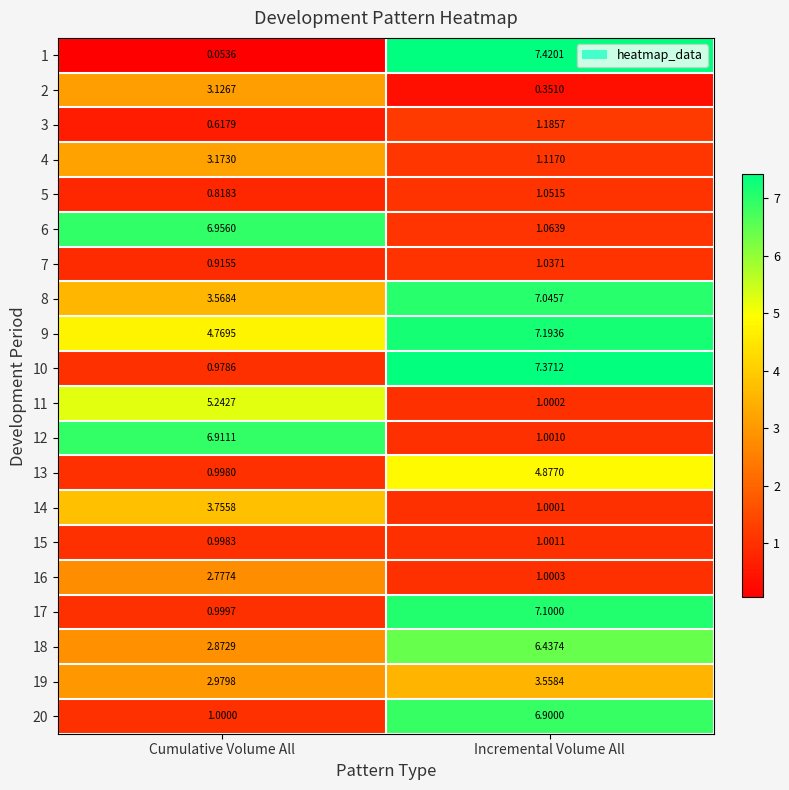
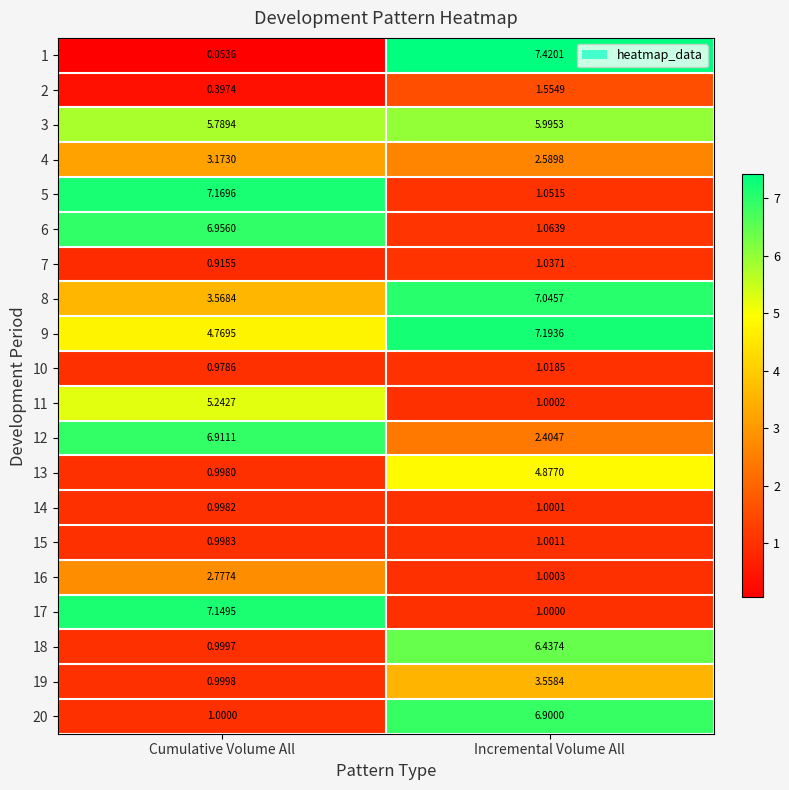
2, Cumulative Volume All: 3.1267 -> 0.3974
2, Incremental Volume All: 0.3510 -> 1.5549
3, Cumulative Volume All: 0.6179 -> 5.7894
3, Incremental Volume All: 1.1857 -> 5.9953
4, Incremental Volume All: 1.1170 -> 2.5898
5, Cumulative Volume All: 0.8183 -> 7.1696
10, Incremental Volume All: 7.3712 -> 1.0185
12, Incremental Volume All: 1.0010 -> 2.4047
14, Cumulative Volume All: 3.7558 -> 0.9982
17, Cumulative Volume All: 0.9997 -> 7.1495
17, Incremental Volume All: 7.1000 -> 1.0000
18, Cumulative Volume All: 2.8729 -> 0.9997
19, Cumulative Volume All: 2.9798 -> 0.9998
